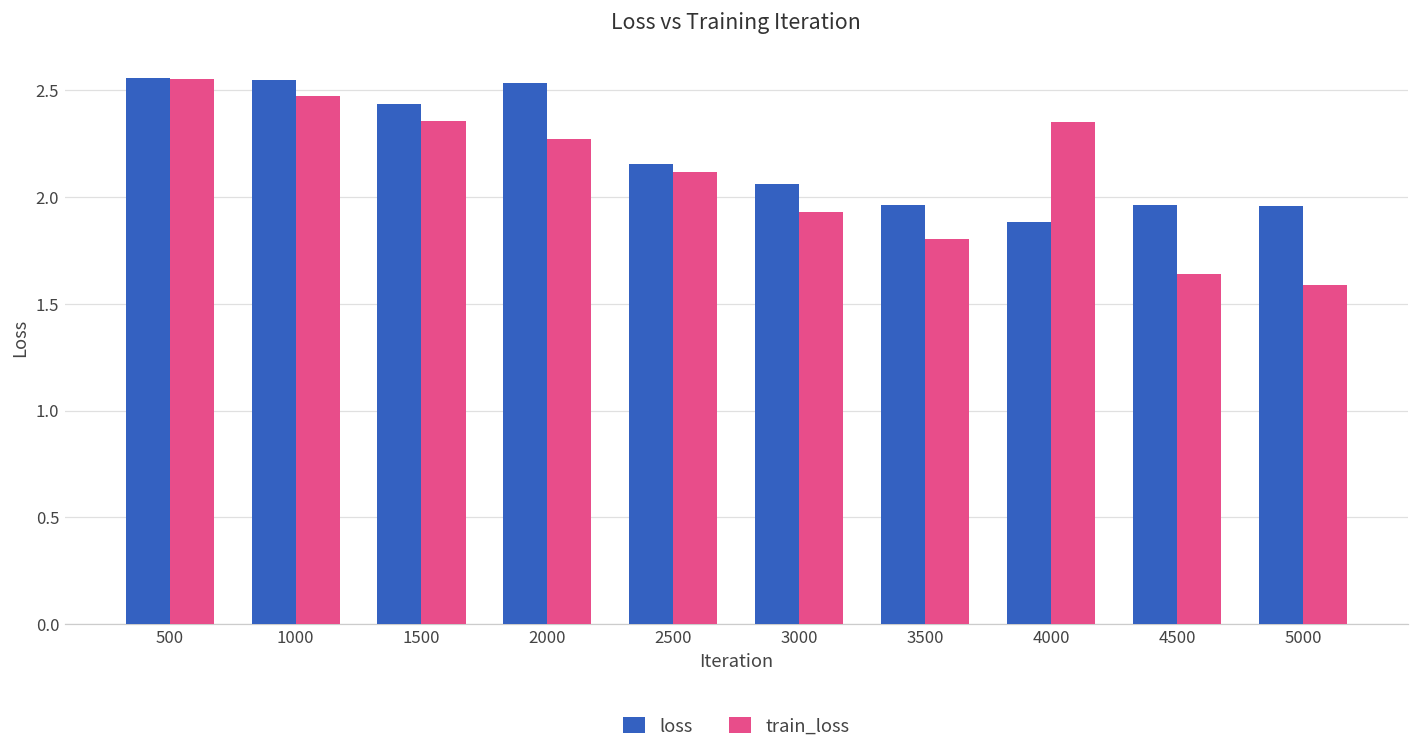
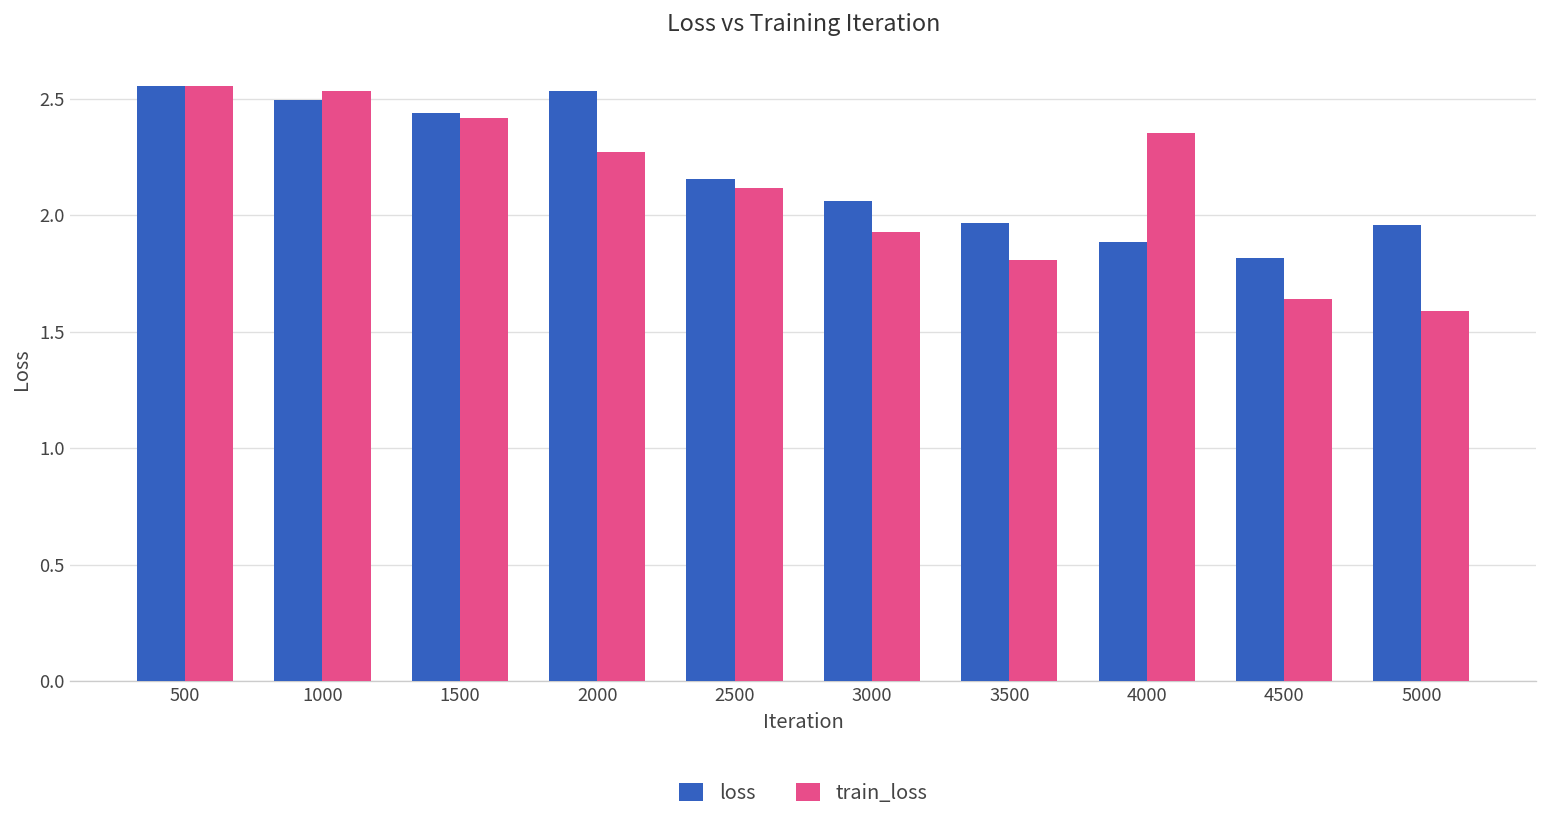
loss, 1000: 2.55 -> 2.49
train_loss, 1000: 2.47 -> 2.53
train_loss, 1500: 2.36 -> 2.42
loss, 4500: 1.96 -> 1.82
